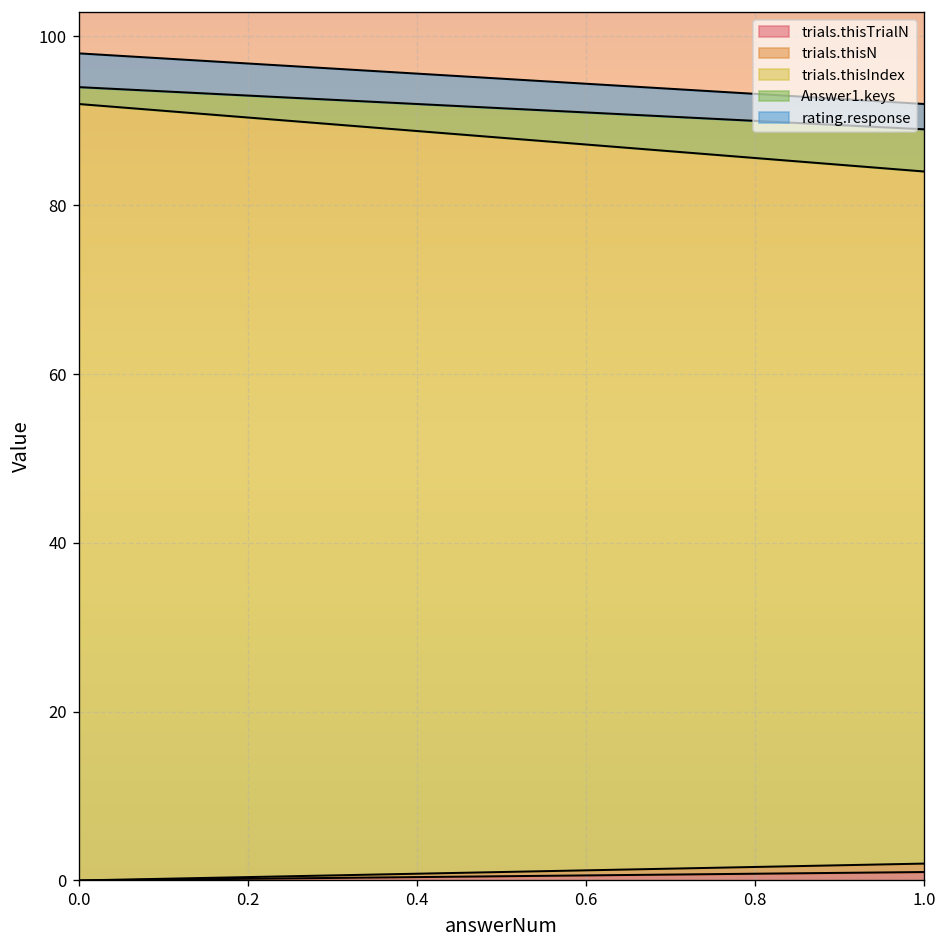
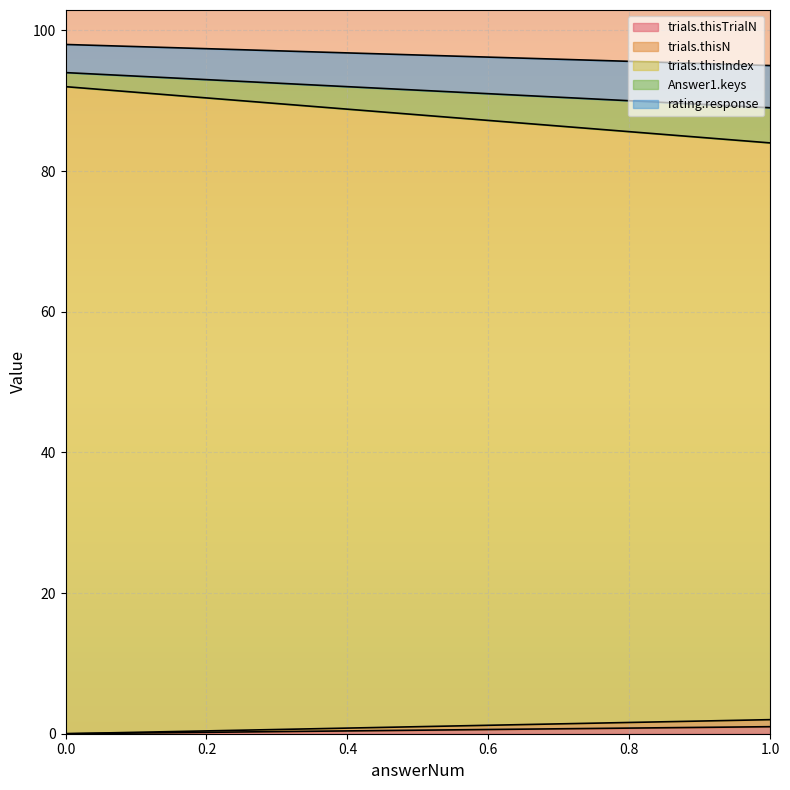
rating.response, 1.0: 3 -> 6
